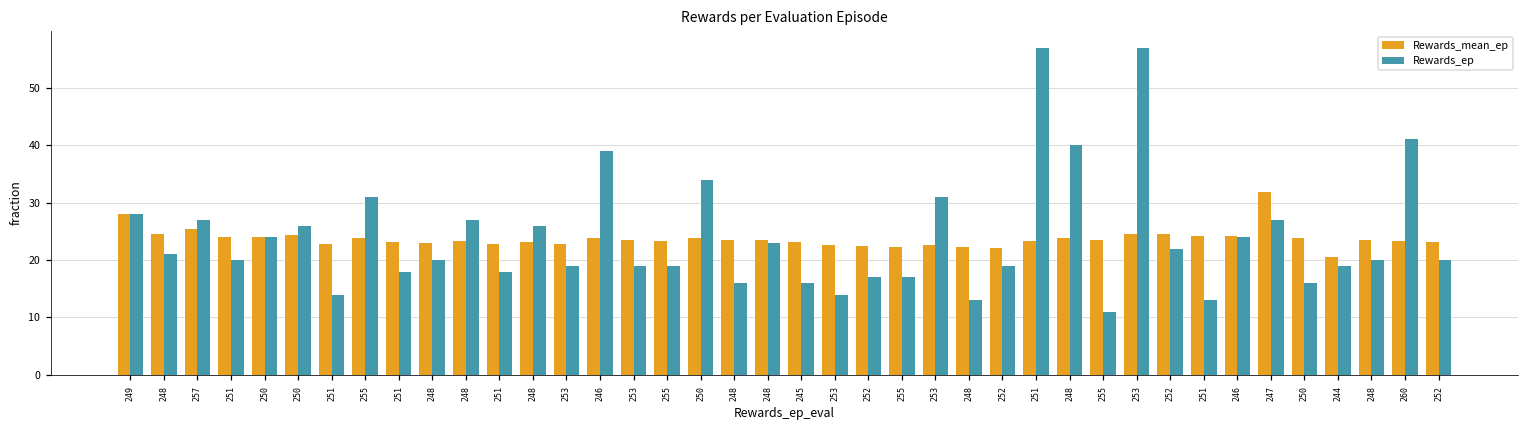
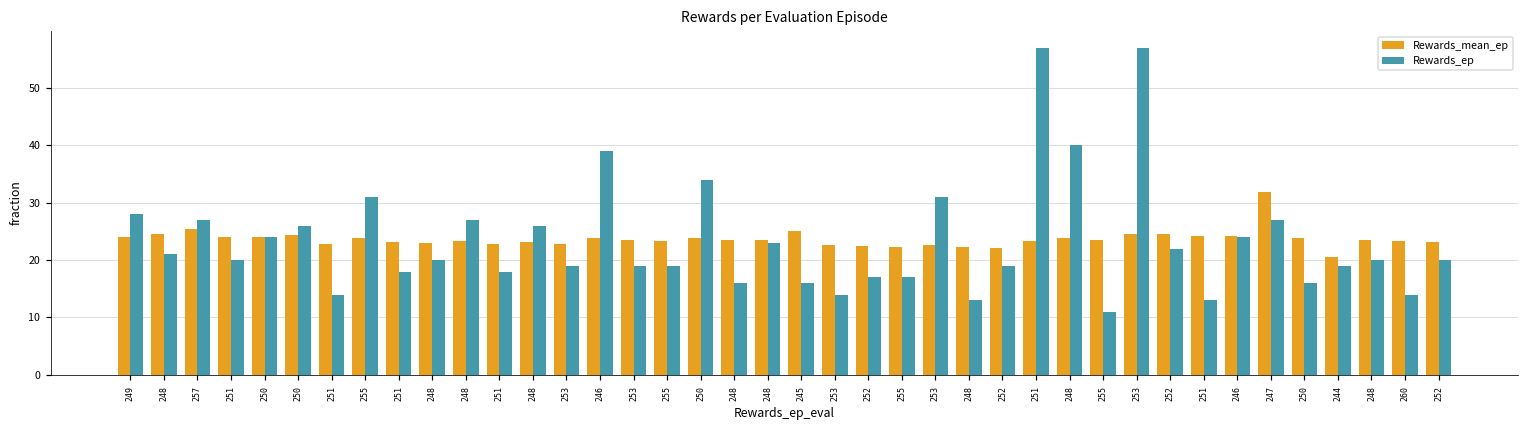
Rewards_mean_ep, 249: 28 -> 24
Rewards_mean_ep, 245: 23 -> 25
Rewards_ep, 260: 41 -> 14
